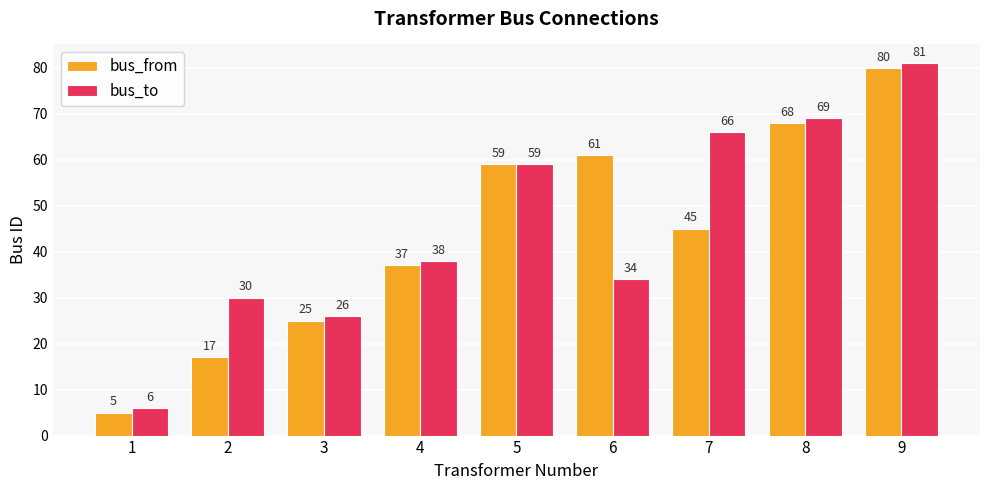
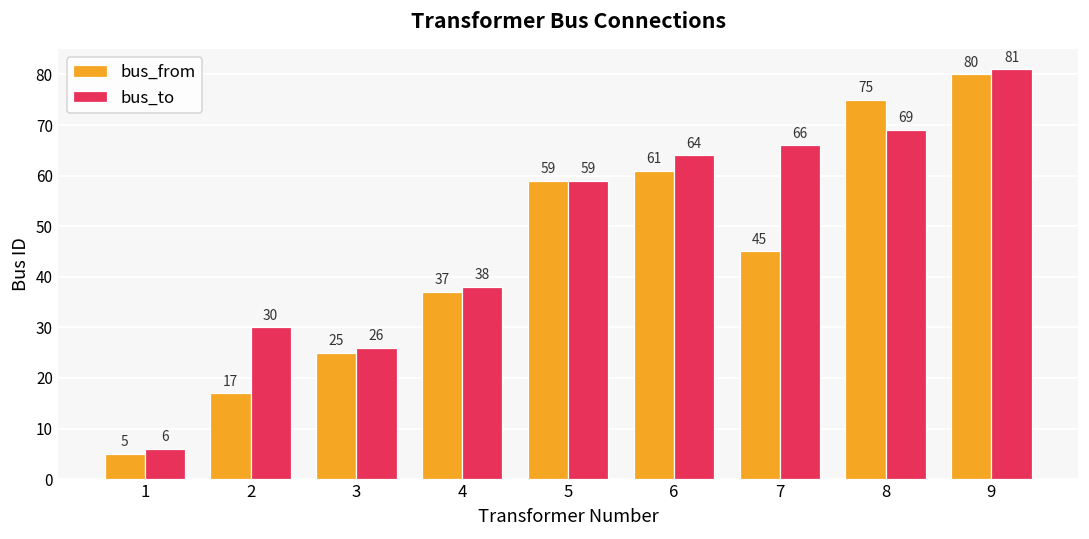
bus_to, 6: 34 -> 64
bus_from, 8: 68 -> 75
